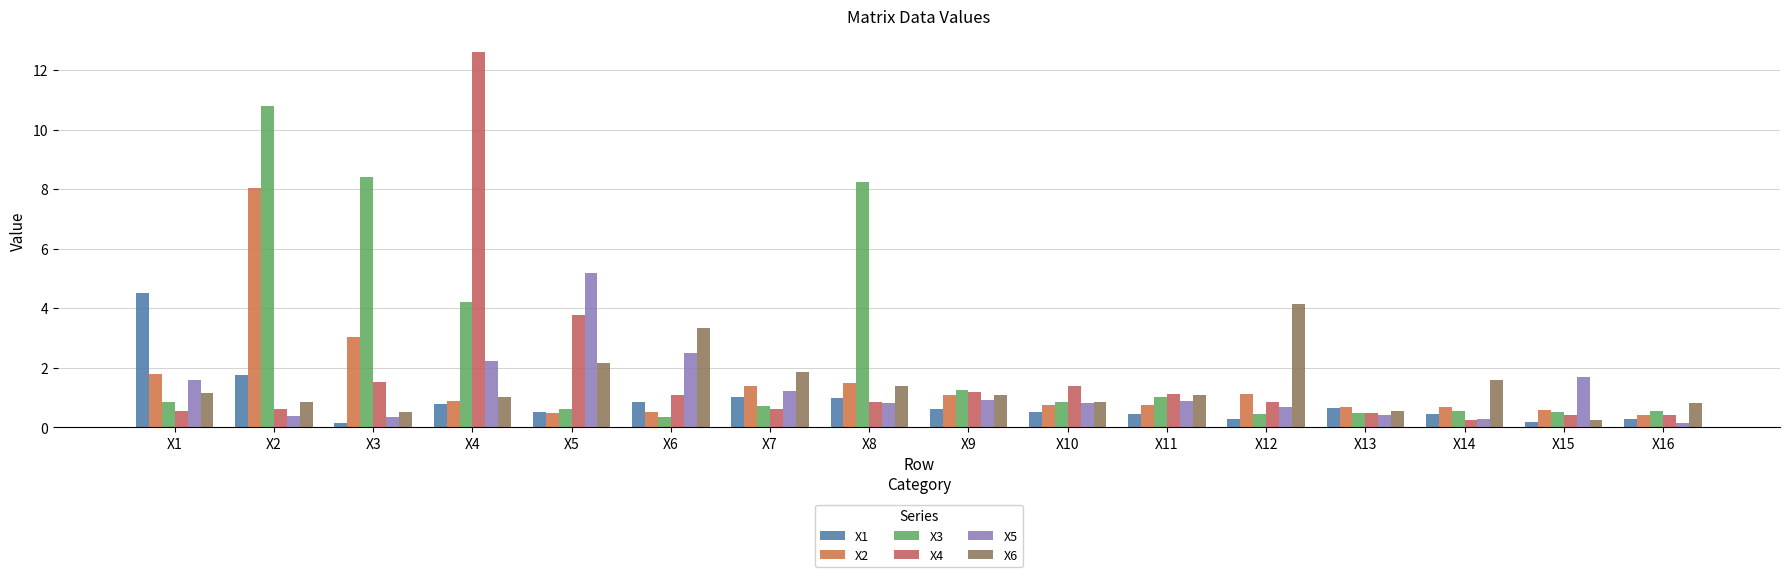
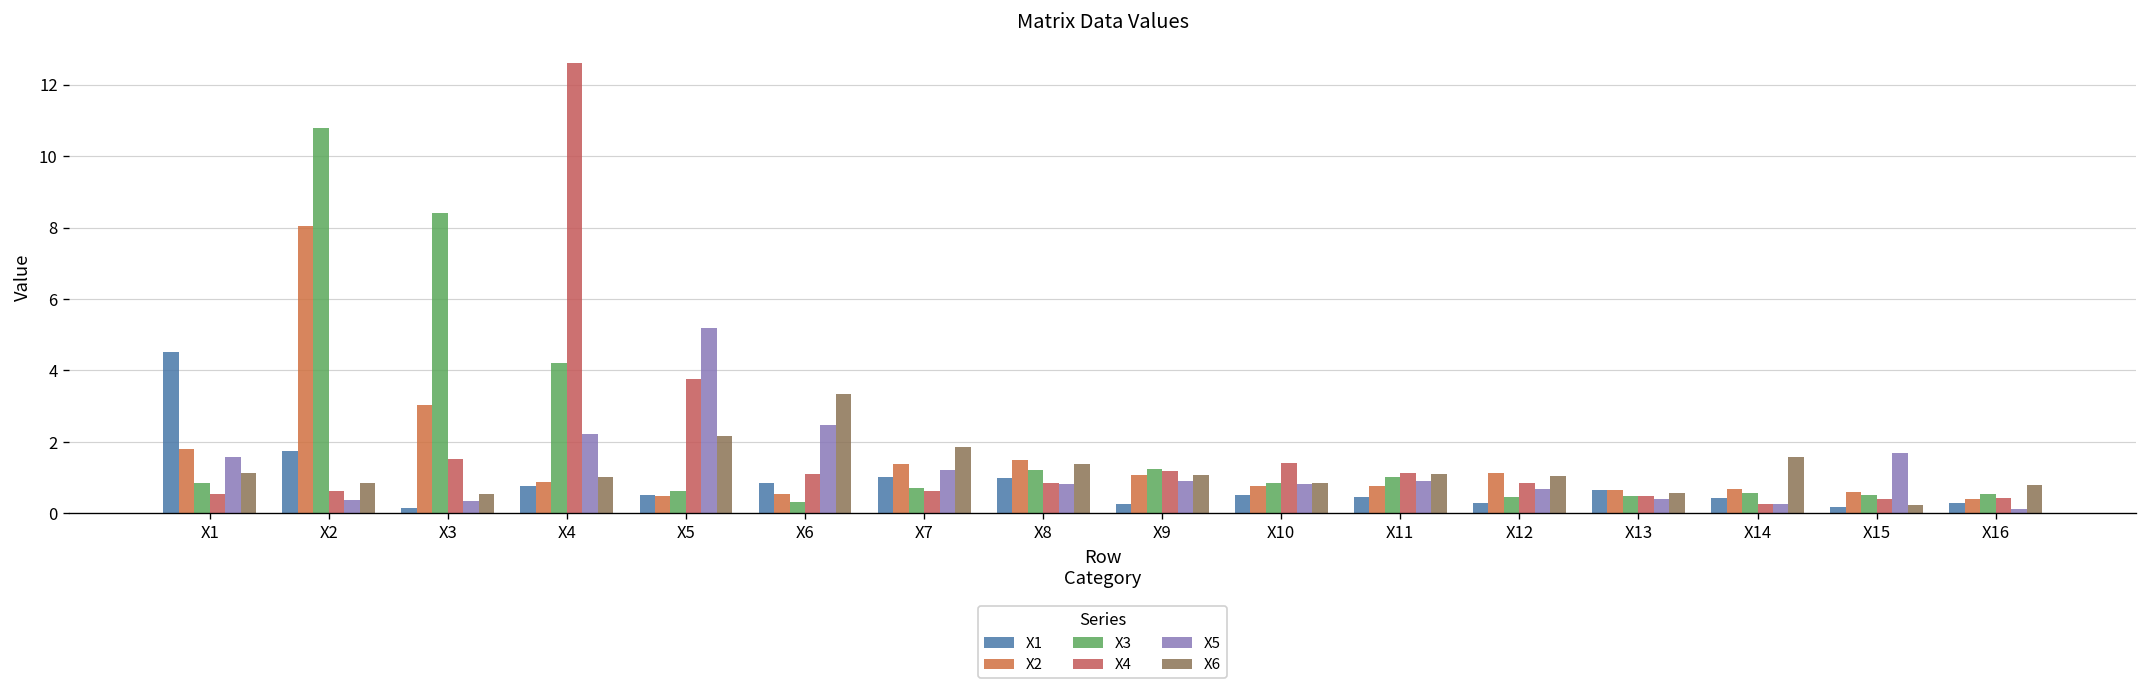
X3, X8: 8.3 -> 1.2
X1, X9: 0.6 -> 0.3
X6, X12: 4.1 -> 1.0
